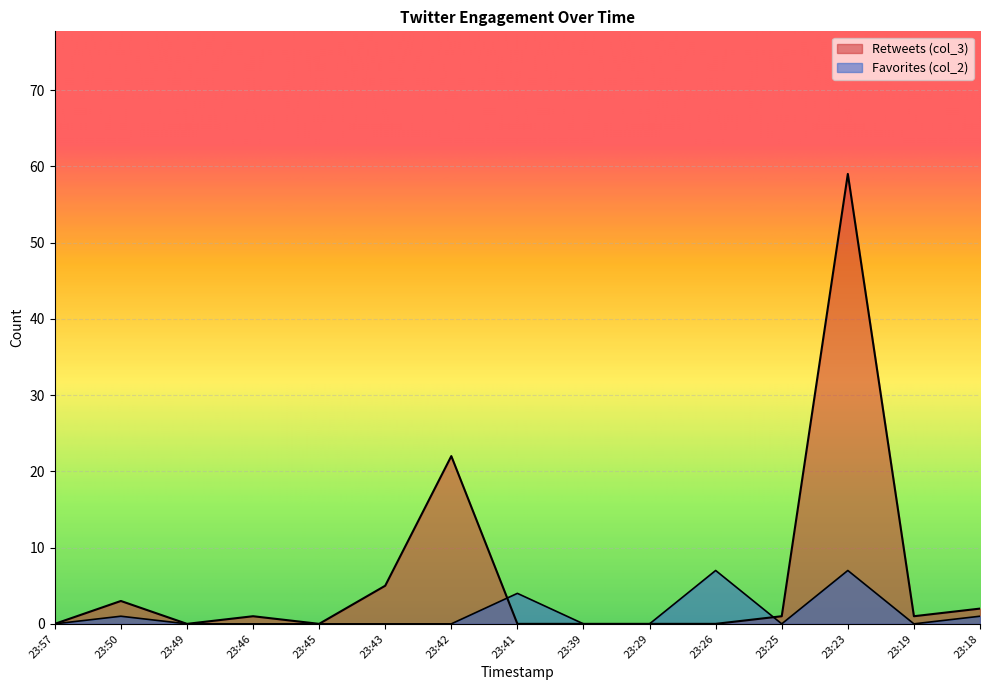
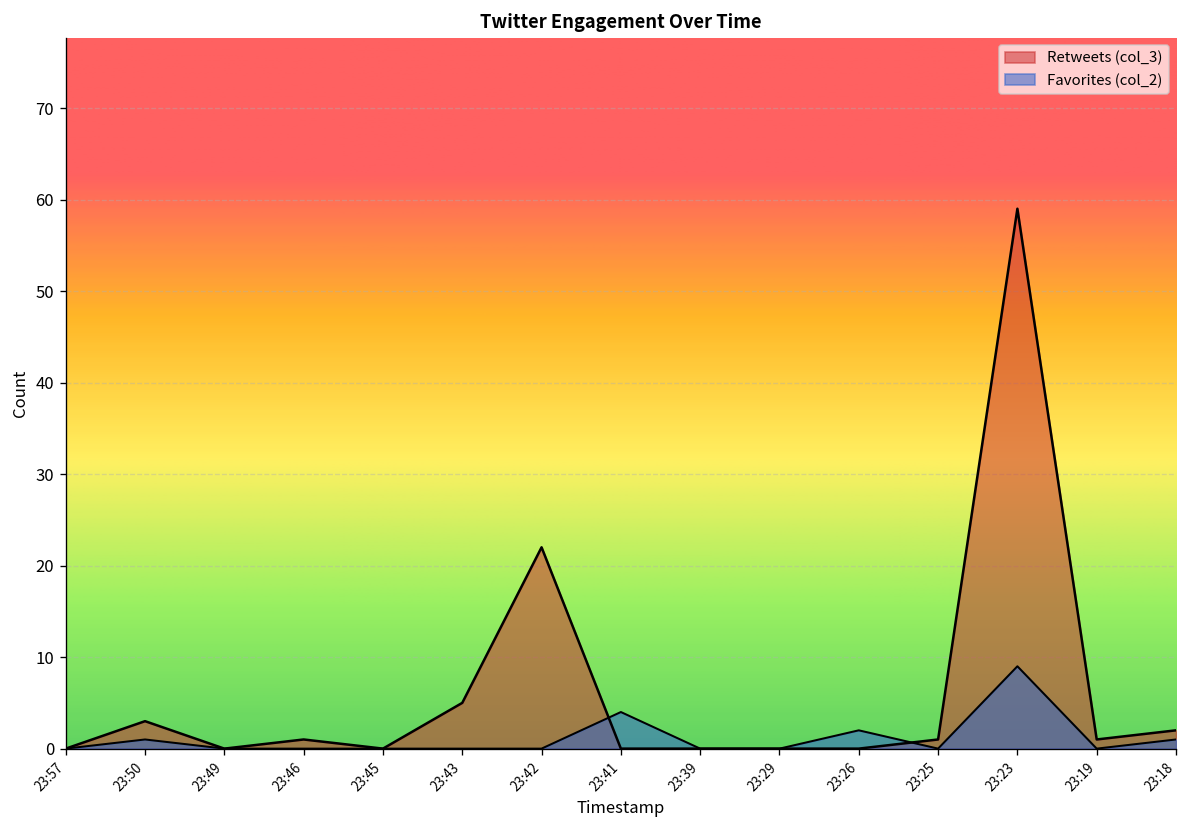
Favorites (col_2), 23:26: 7 -> 2
Favorites (col_2), 23:23: 7 -> 9
